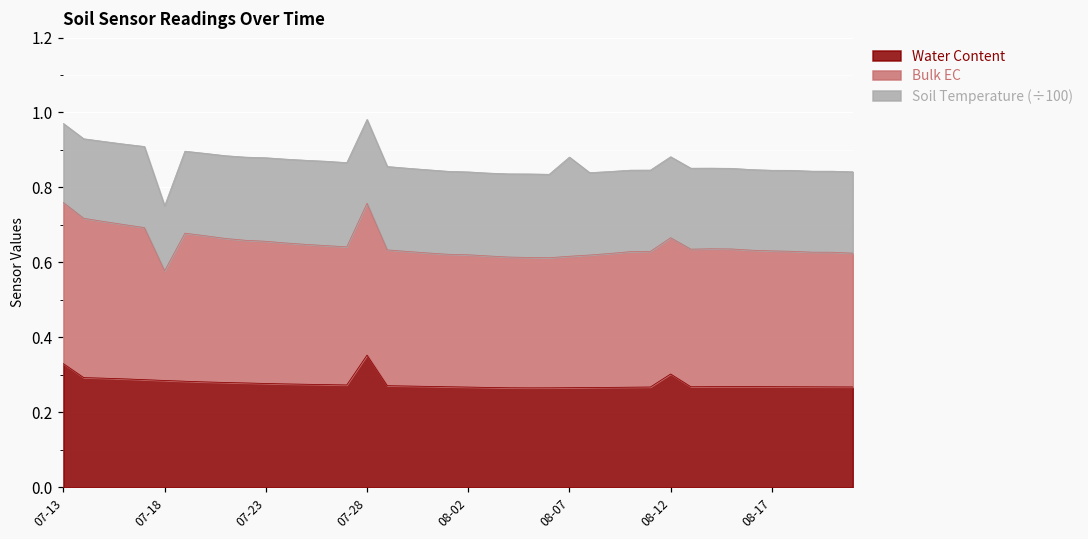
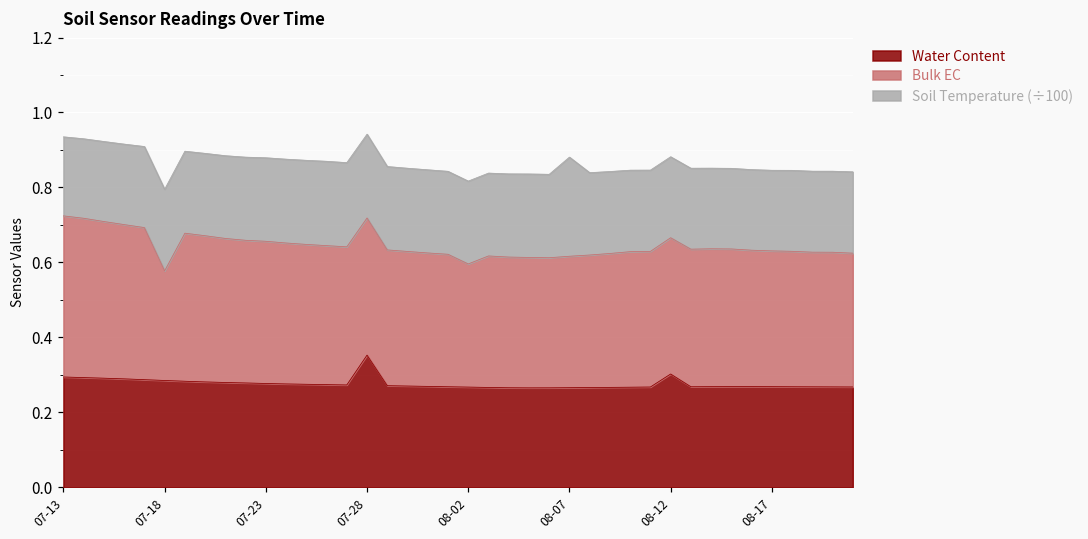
Water Content, 07-13: 0.33 -> 0.29
Soil Temperature (÷100), 07-18: 0.17 -> 0.22
Bulk EC, 07-28: 0.41 -> 0.37
Bulk EC, 08-02: 0.35 -> 0.33
